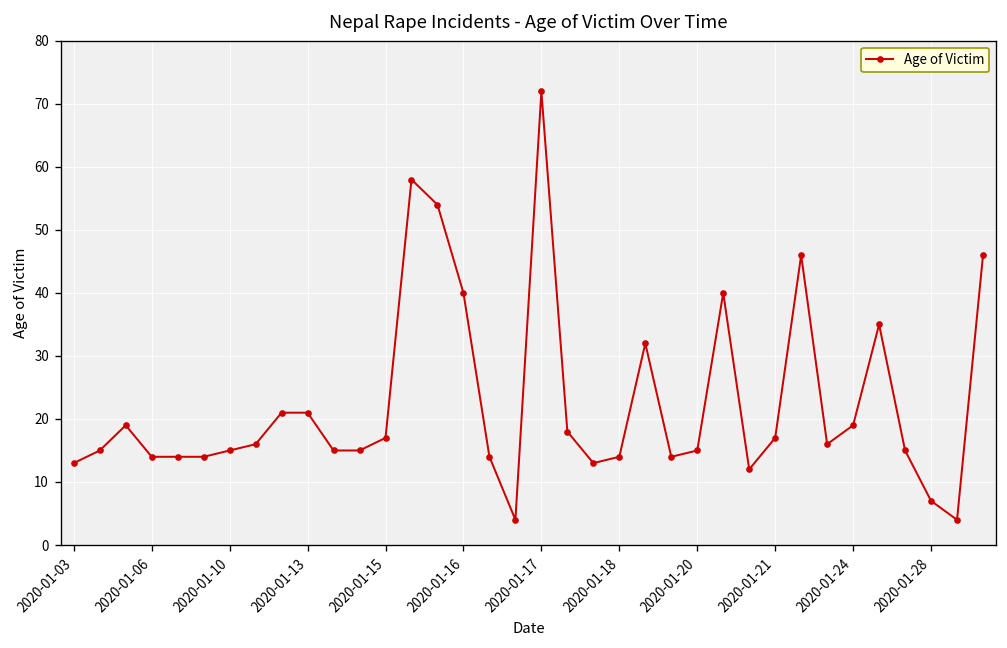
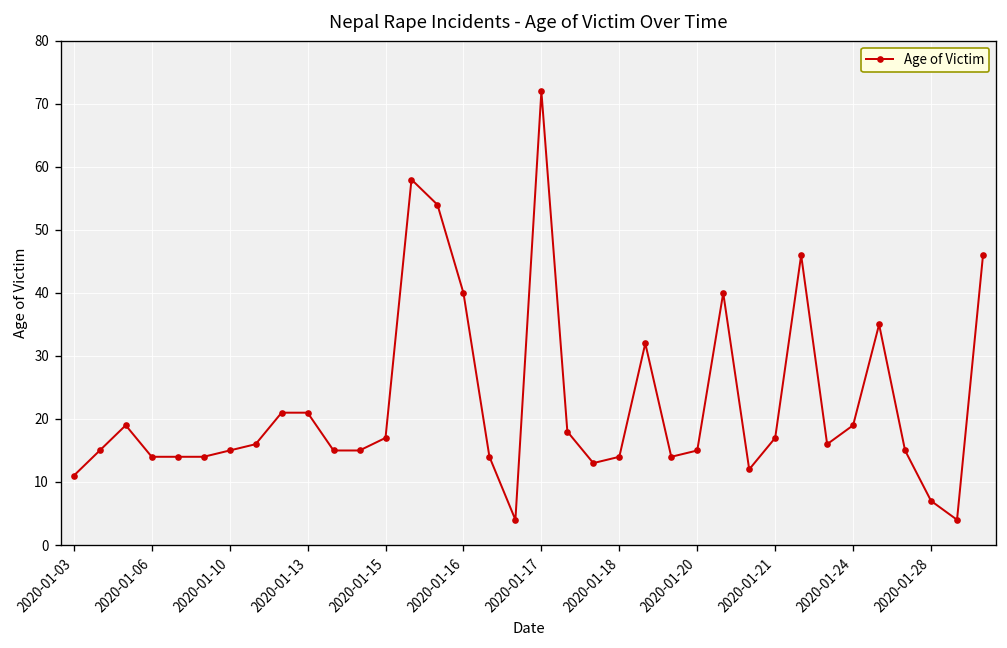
2020-01-03: 13 -> 11
